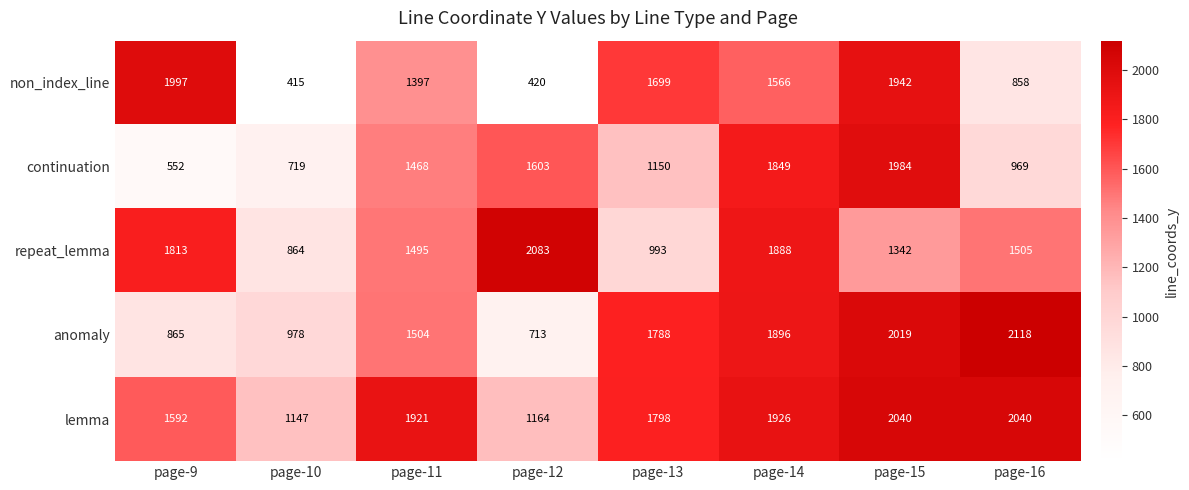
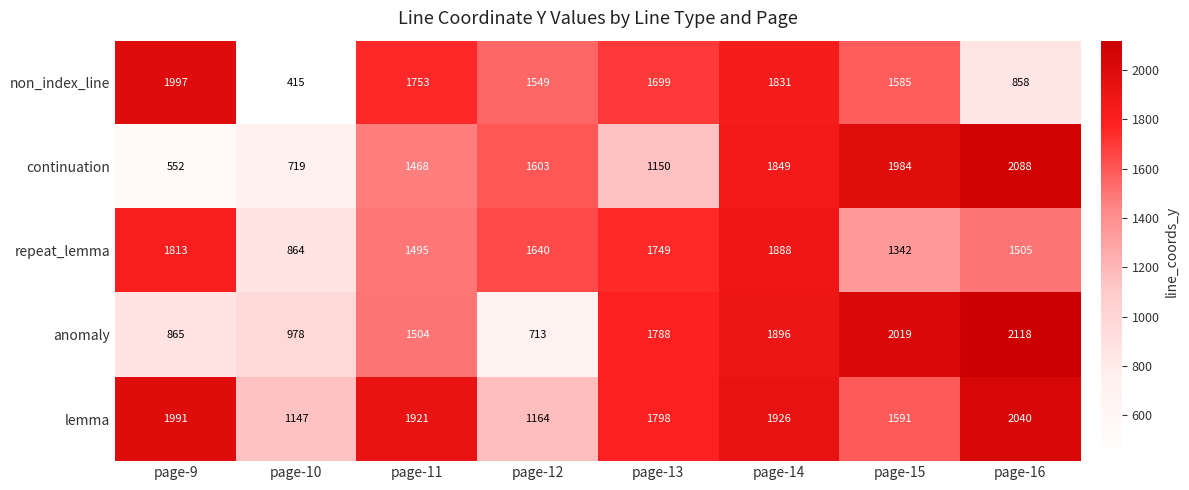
non_index_line, page-11: 1397 -> 1753
non_index_line, page-12: 420 -> 1549
non_index_line, page-14: 1566 -> 1831
non_index_line, page-15: 1942 -> 1585
continuation, page-16: 969 -> 2088
repeat_lemma, page-12: 2083 -> 1640
repeat_lemma, page-13: 993 -> 1749
lemma, page-9: 1592 -> 1991
lemma, page-15: 2040 -> 1591
